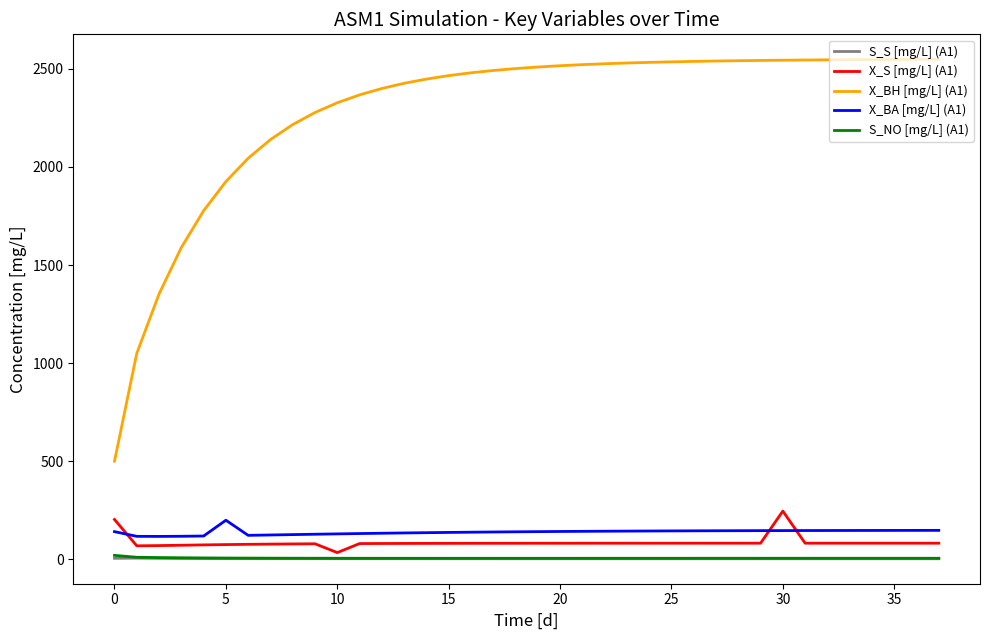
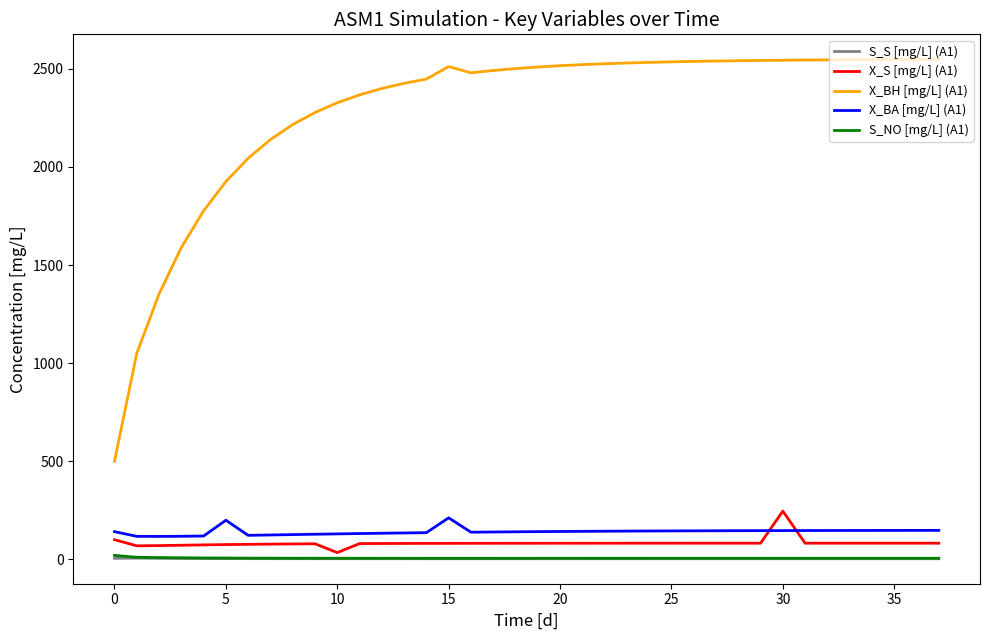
X_S [mg/L] (A1), 0: 200 -> 100
X_BH [mg/L] (A1), 15: 2470 -> 2510
X_BA [mg/L] (A1), 15: 140 -> 210
